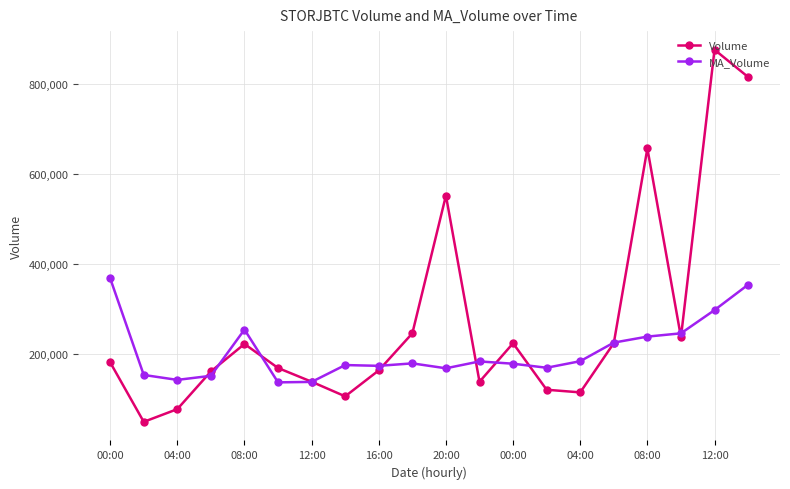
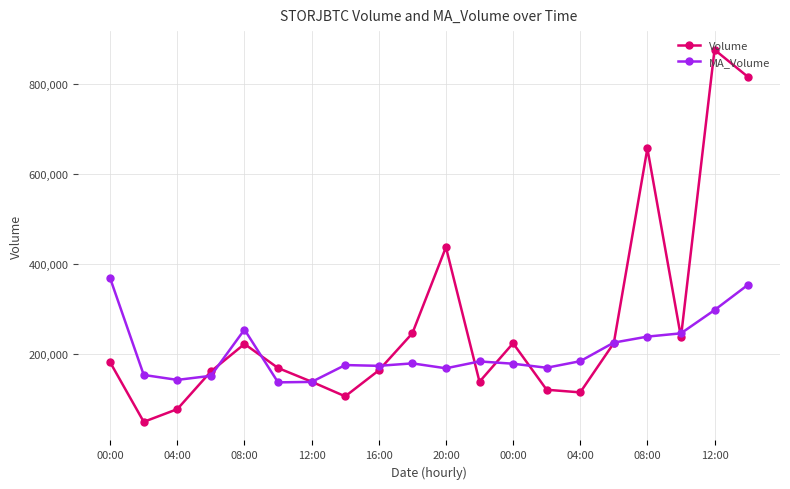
Volume, 20:00: 550,000 -> 440,000
